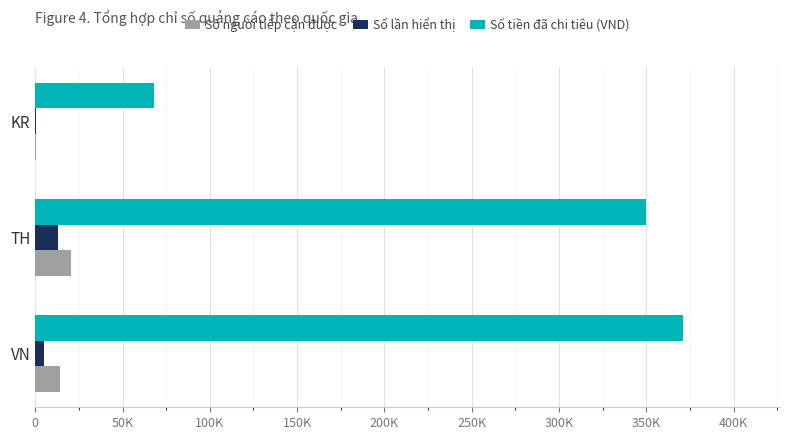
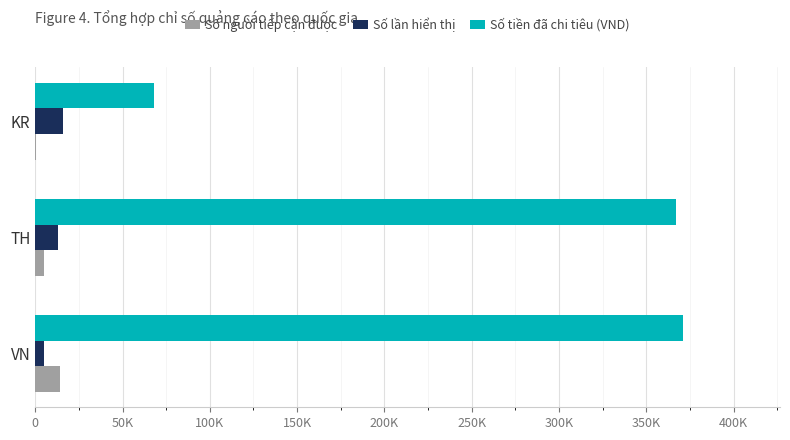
Số lần hiển thị, KR: 1000 -> 16000
Số tiền đã chi tiêu (VND), TH: 350000 -> 367000
Số người tiếp cận được, TH: 20000 -> 5000
